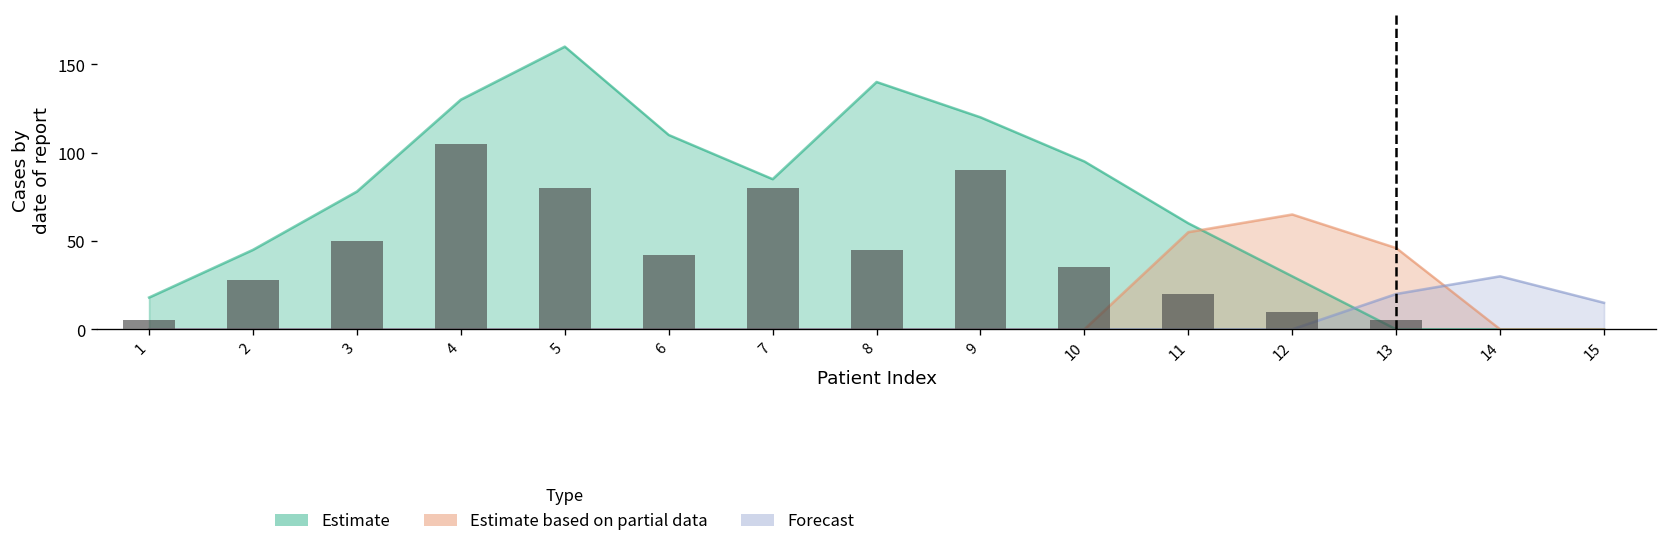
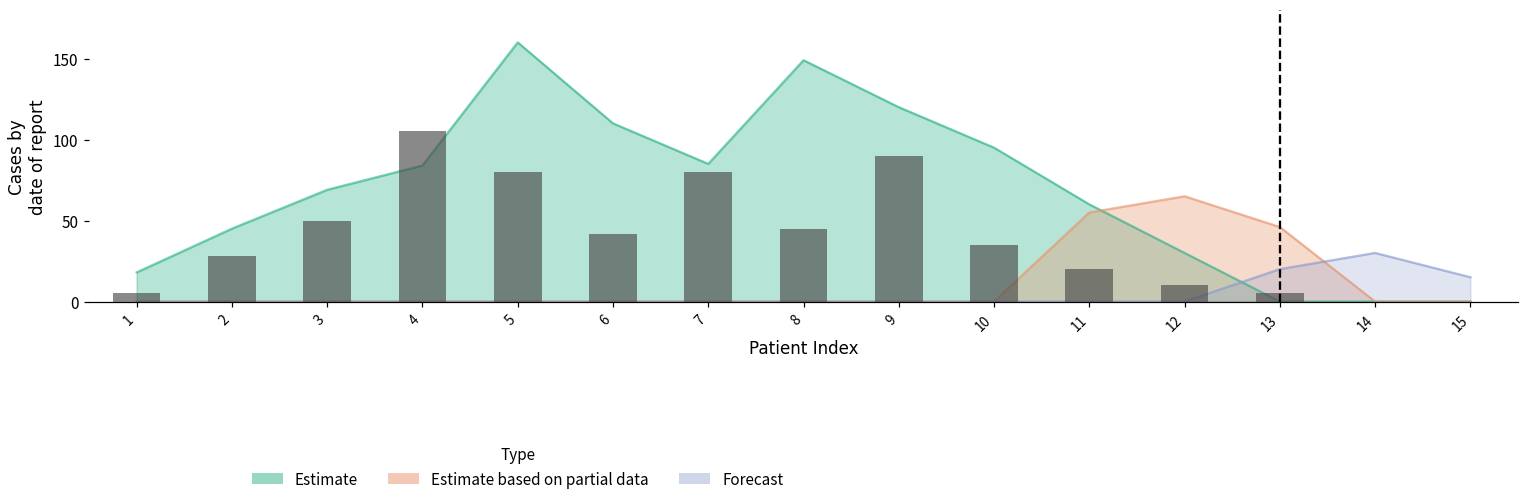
Estimate, 3: 78 -> 69
Estimate, 4: 130 -> 84
Estimate, 8: 140 -> 149
